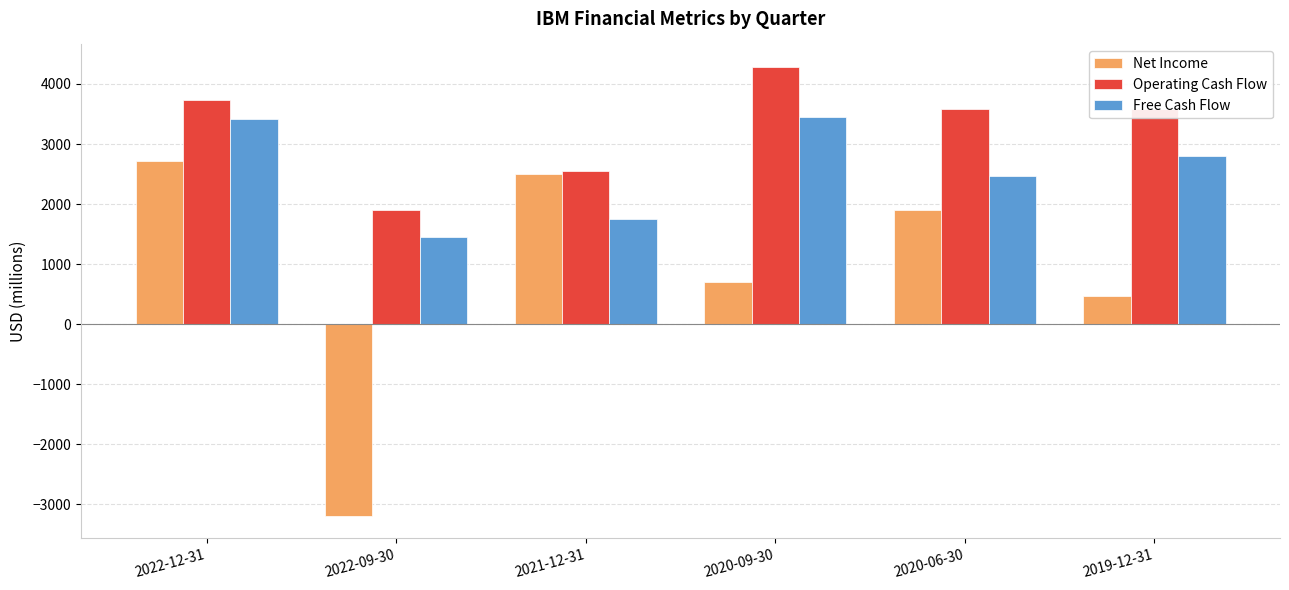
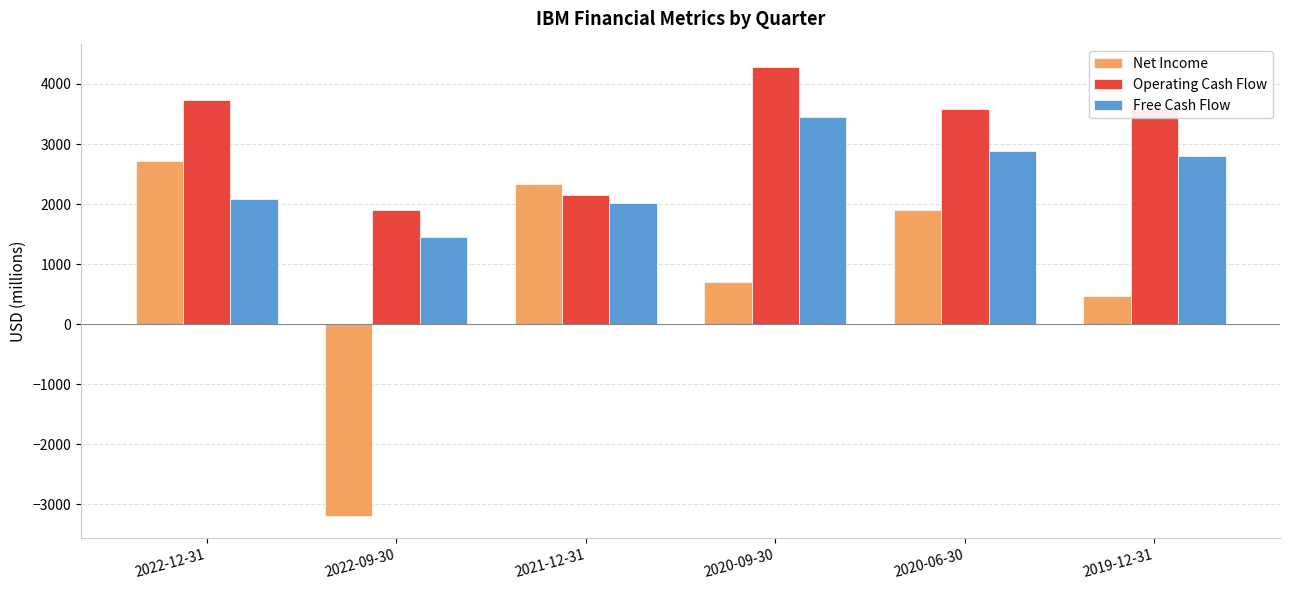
Free Cash Flow, 2022-12-31: 3400 -> 2100
Net Income, 2021-12-31: 2500 -> 2300
Operating Cash Flow, 2021-12-31: 2500 -> 2200
Free Cash Flow, 2021-12-31: 1800 -> 2000
Free Cash Flow, 2020-06-30: 2500 -> 2900
